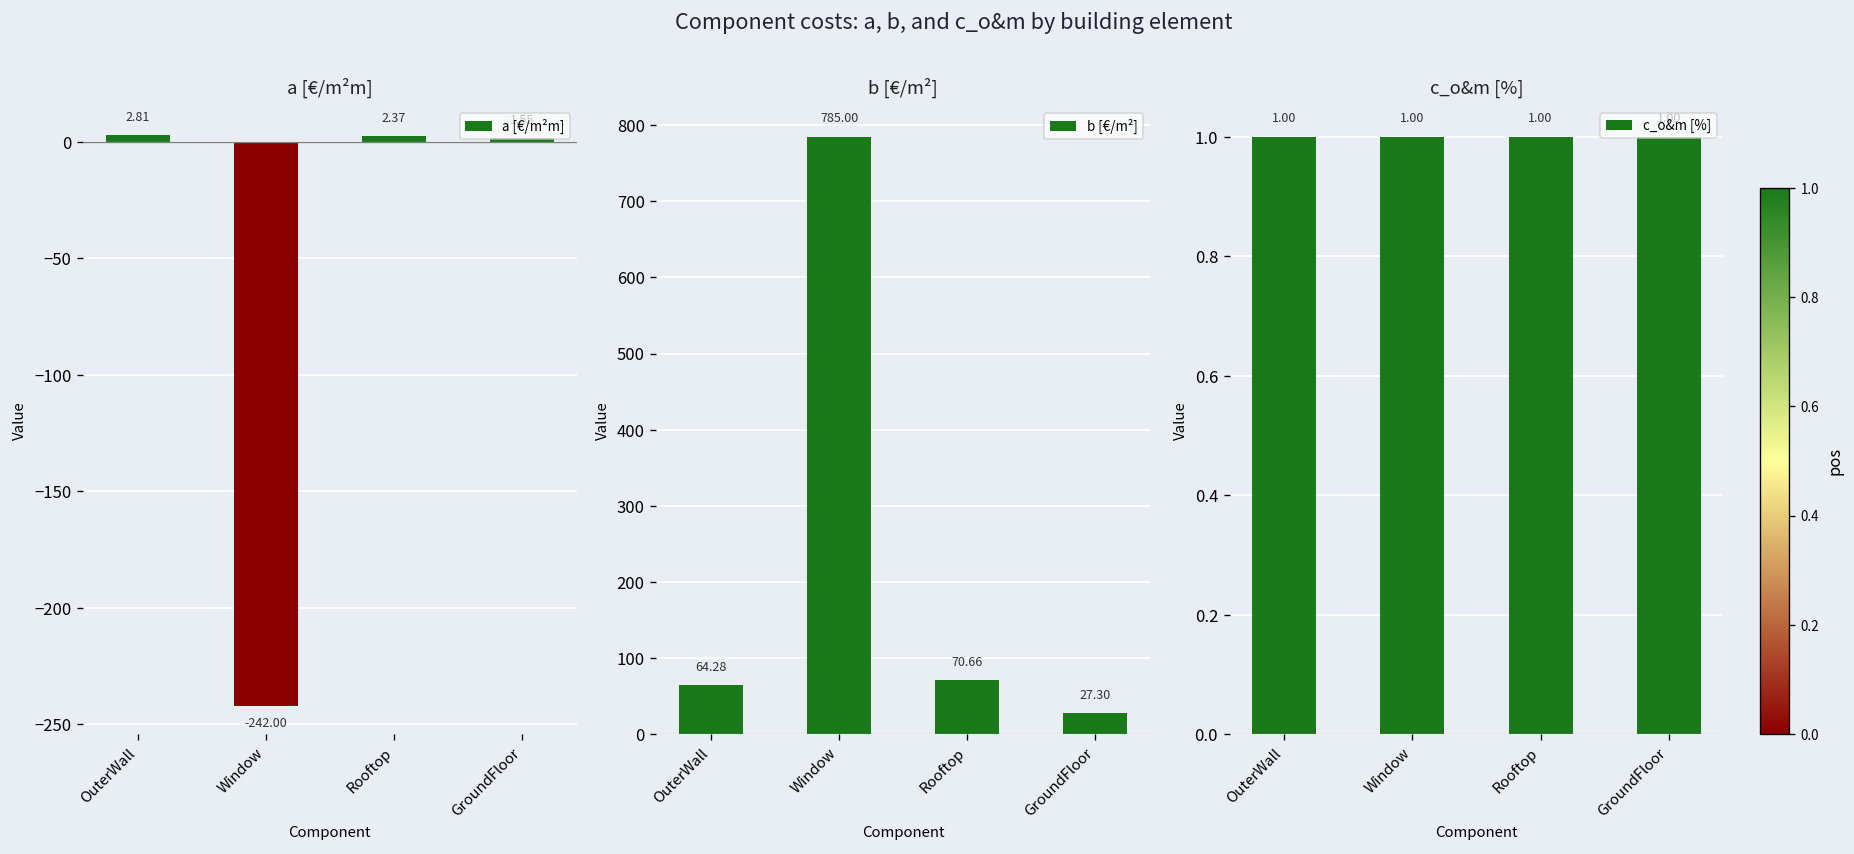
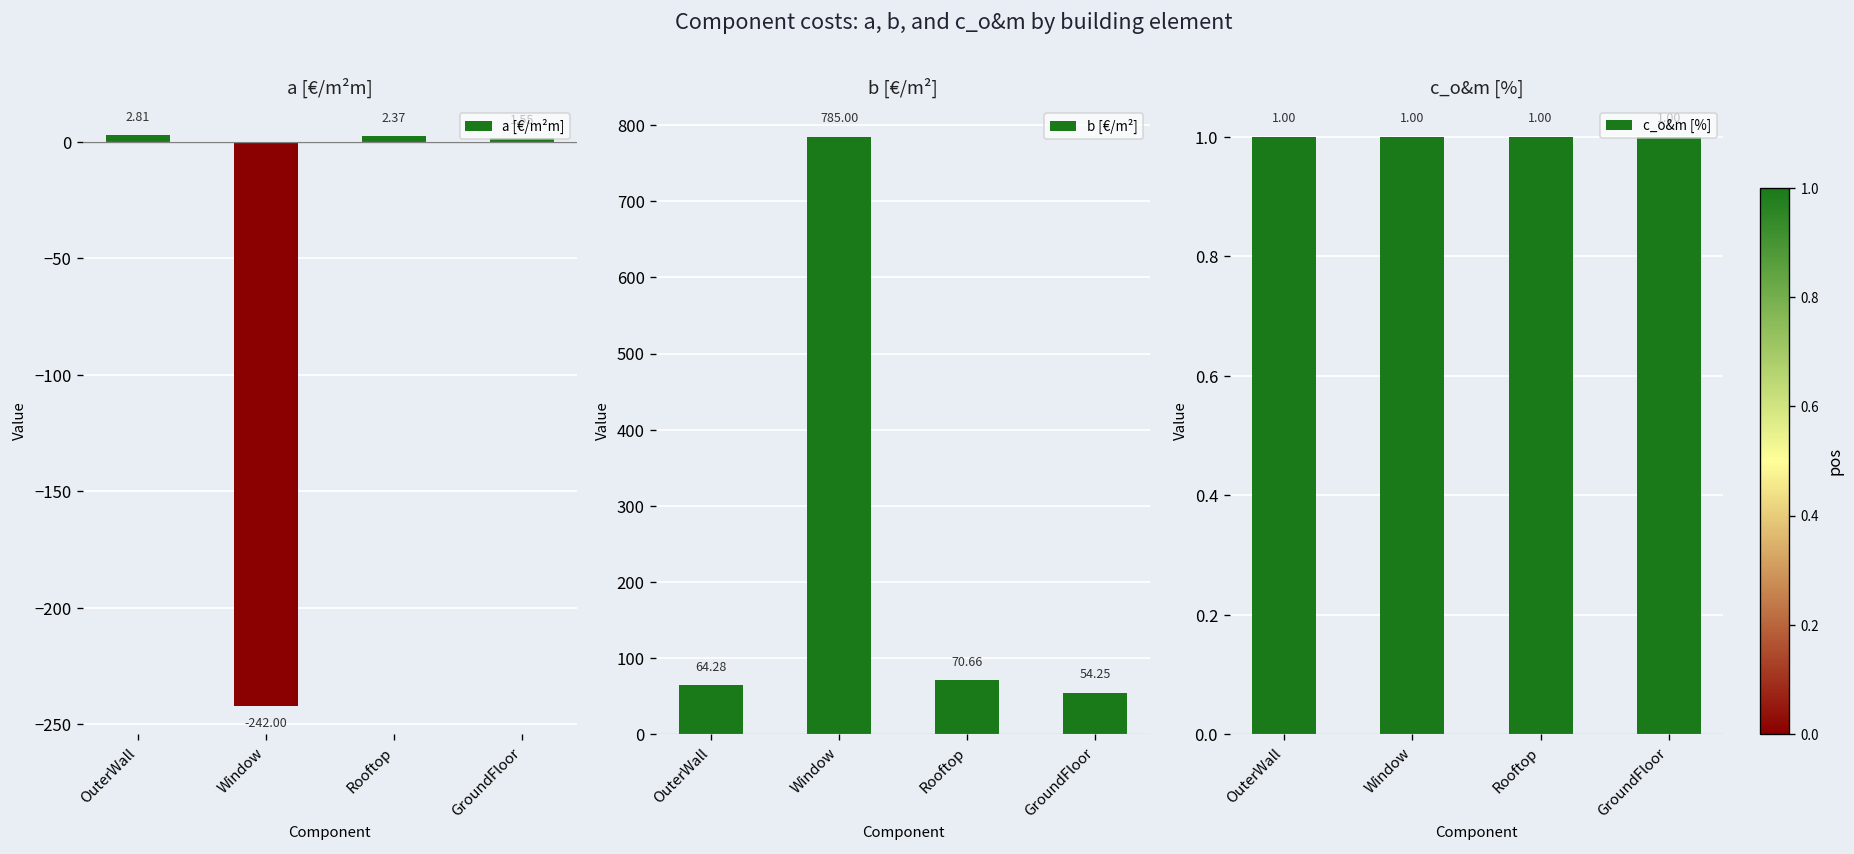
b [€/m²], GroundFloor: 27.30 -> 54.25
